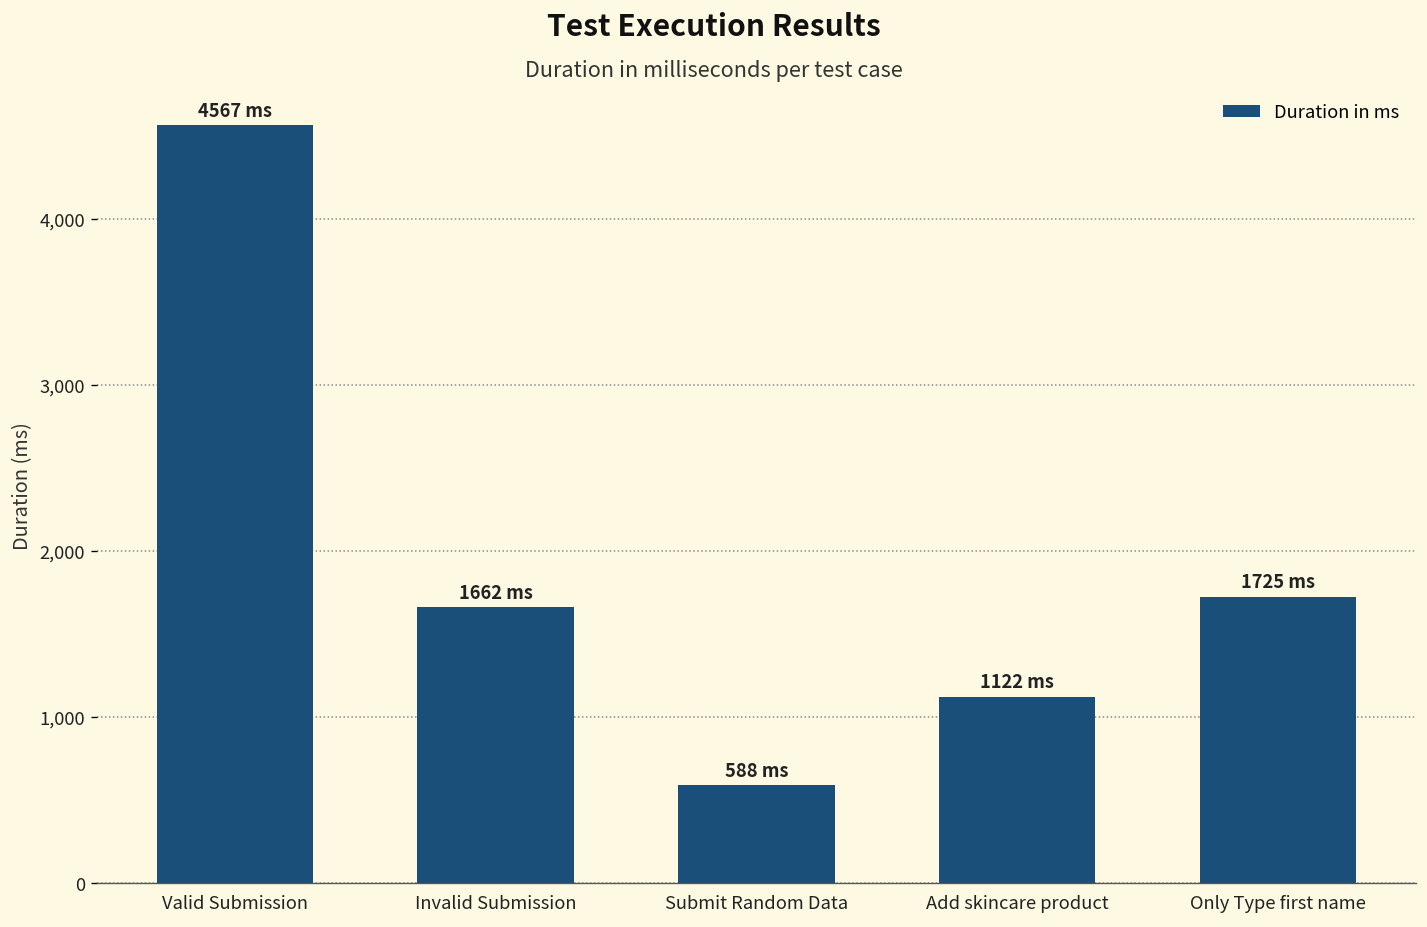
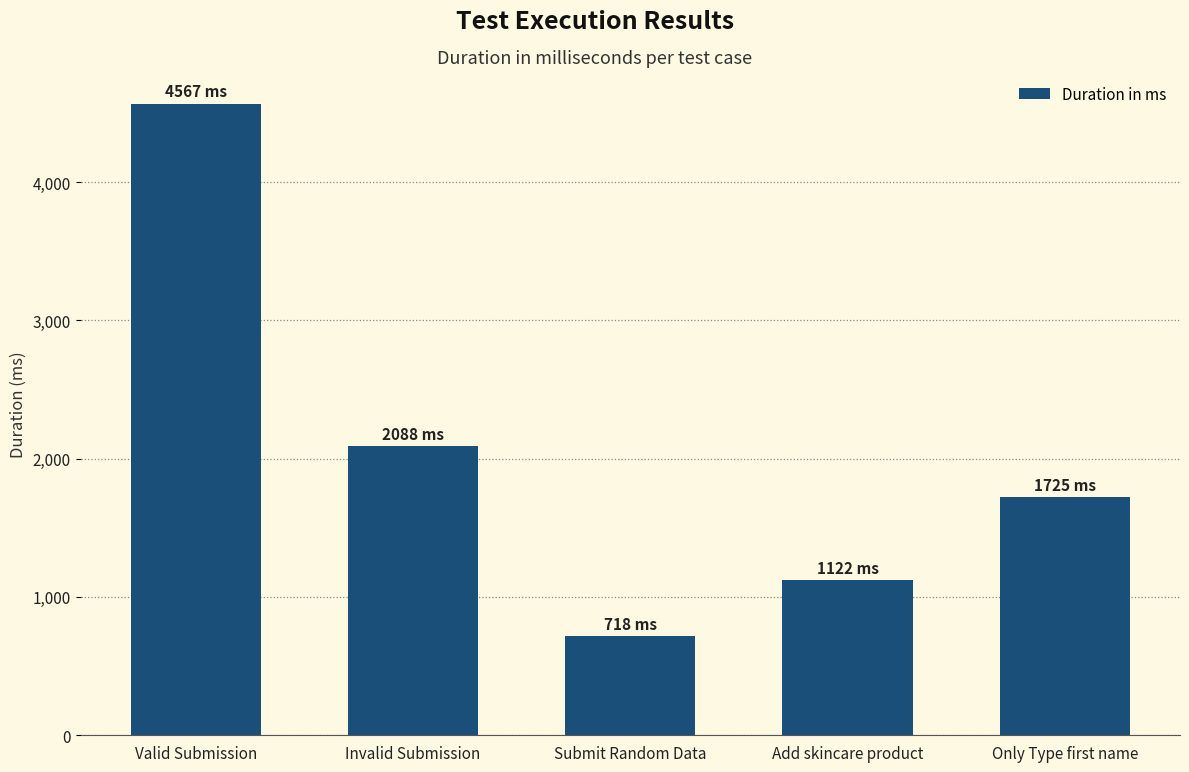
Invalid Submission: 1662 -> 2088
Submit Random Data: 588 -> 718
